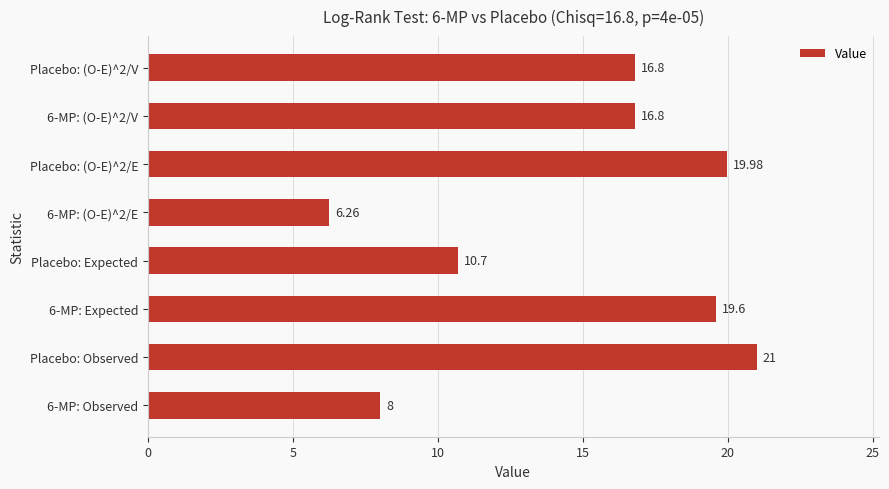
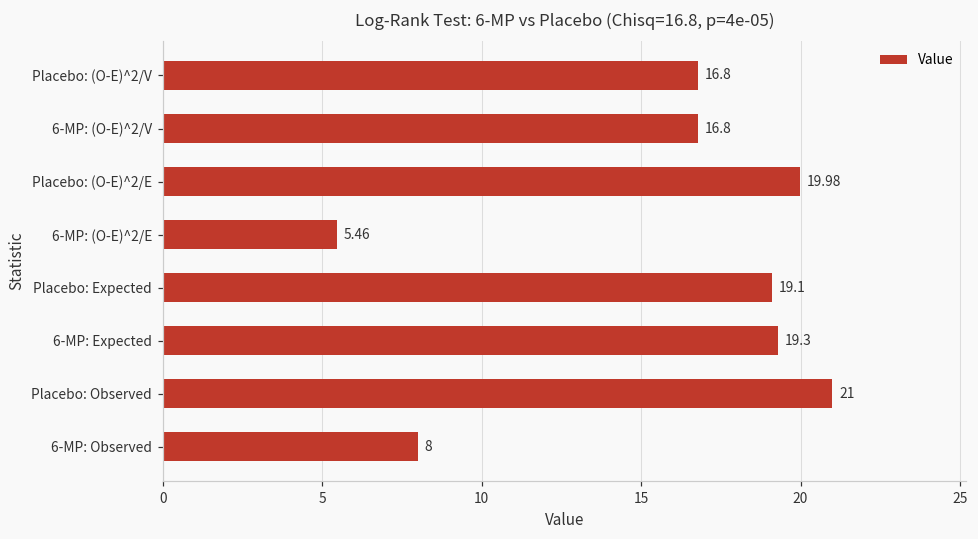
6-MP: (O-E)^2/E: 6.26 -> 5.46
Placebo: Expected: 10.7 -> 19.1
6-MP: Expected: 19.6 -> 19.3
